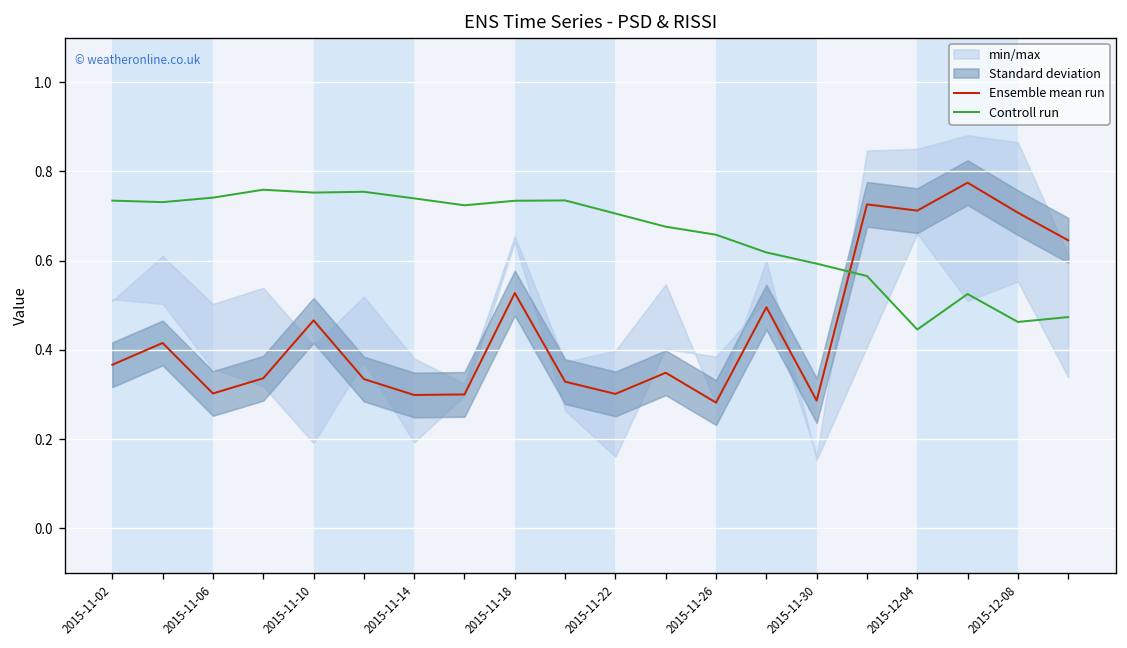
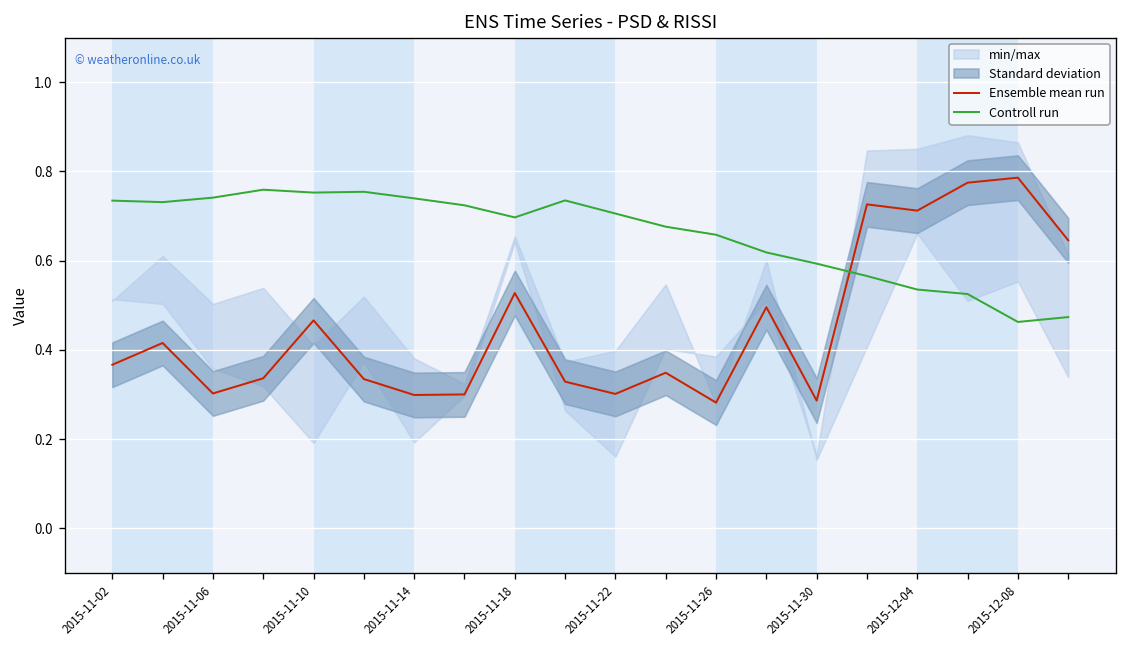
Controll run, 2015-11-18: 0.73 -> 0.70
Controll run, 2015-12-04: 0.45 -> 0.54
Ensemble mean run, 2015-12-08: 0.71 -> 0.79
